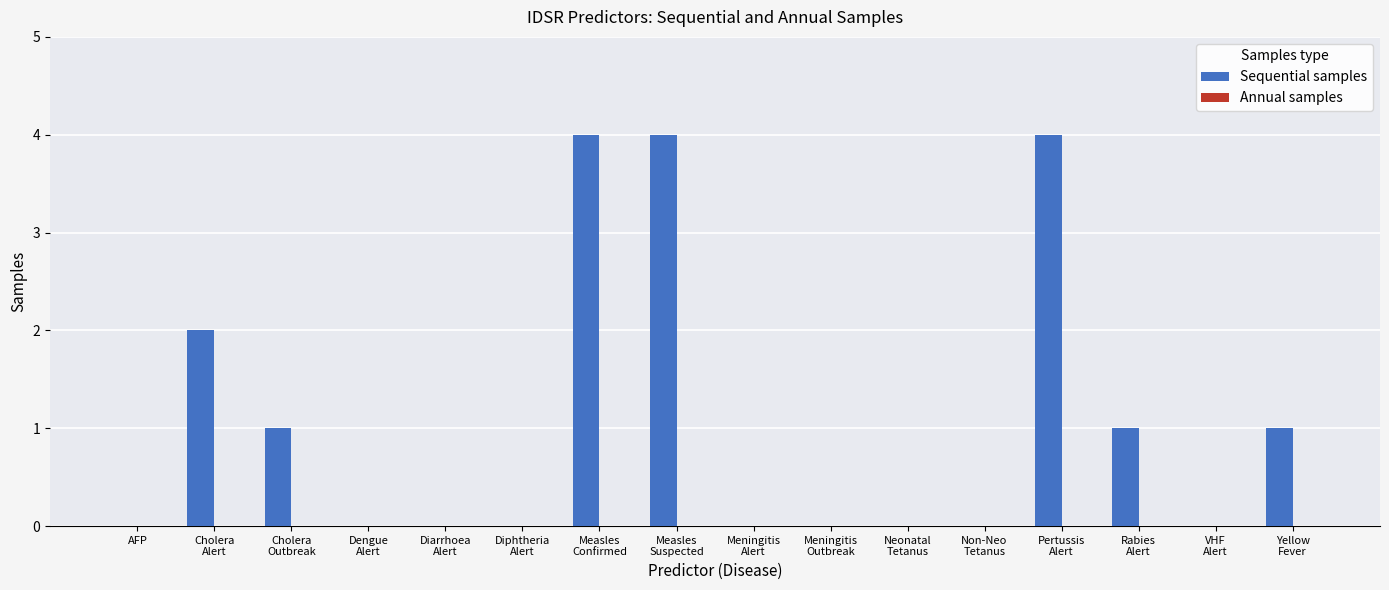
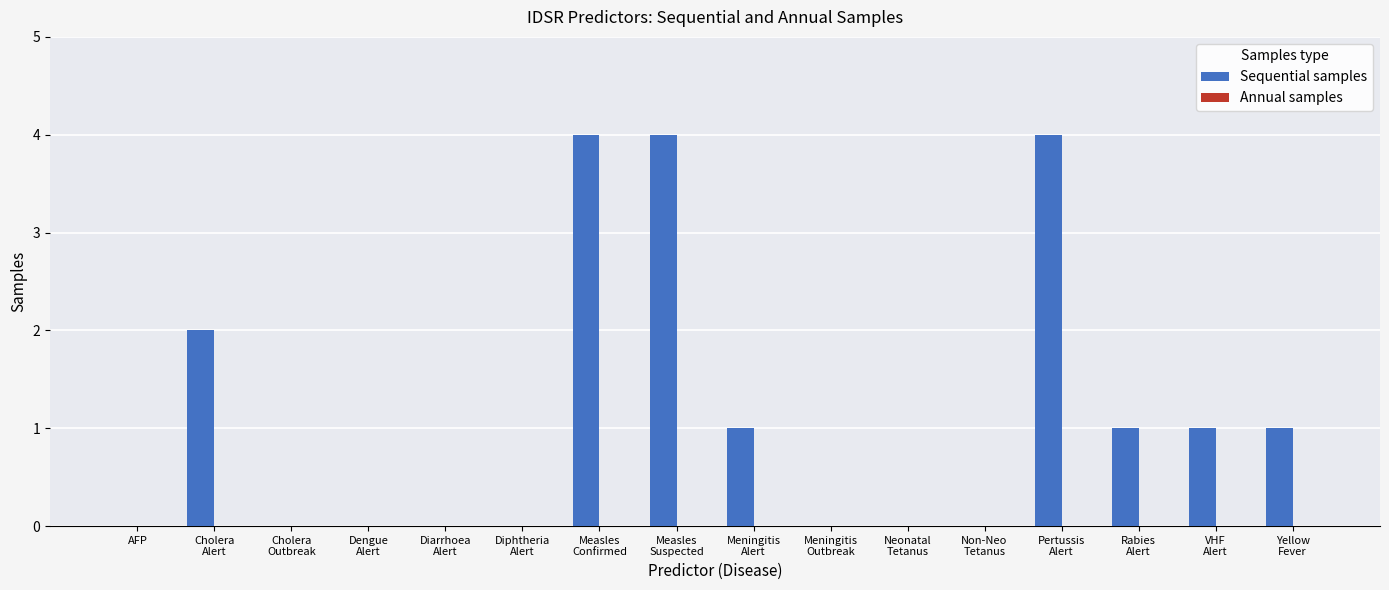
Sequential samples, Cholera Outbreak: 1 -> 0
Sequential samples, Meningitis Alert: 0 -> 1
Sequential samples, VHF Alert: 0 -> 1
